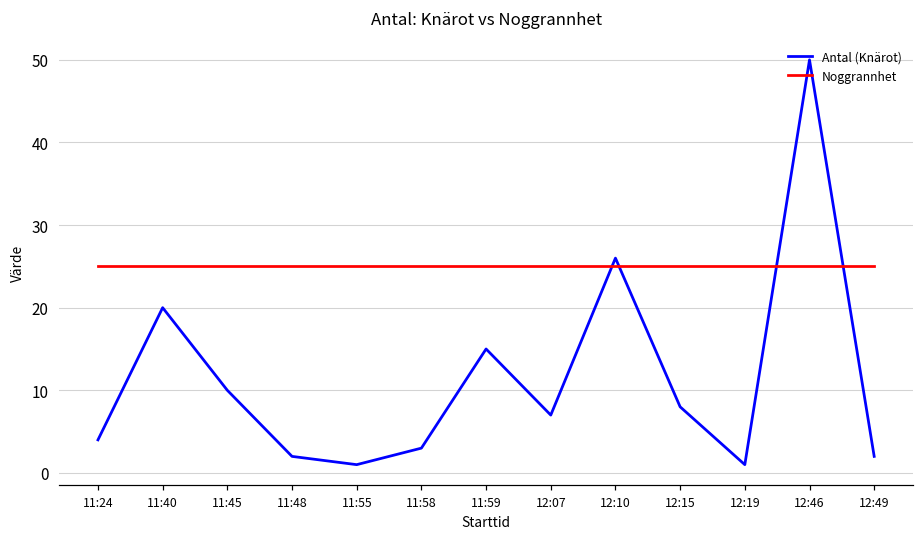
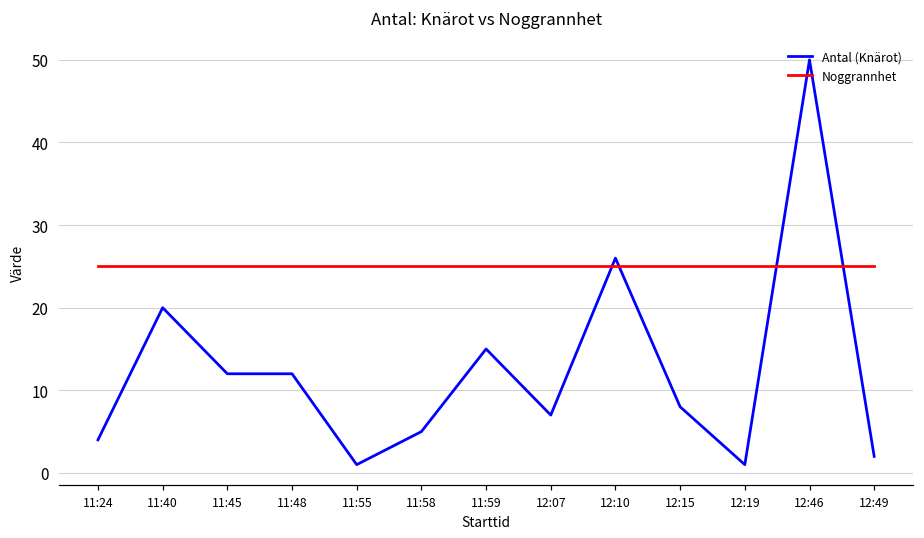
Antal (Knärot), 11:45: 10 -> 12
Antal (Knärot), 11:48: 2 -> 12
Antal (Knärot), 11:58: 3 -> 5
